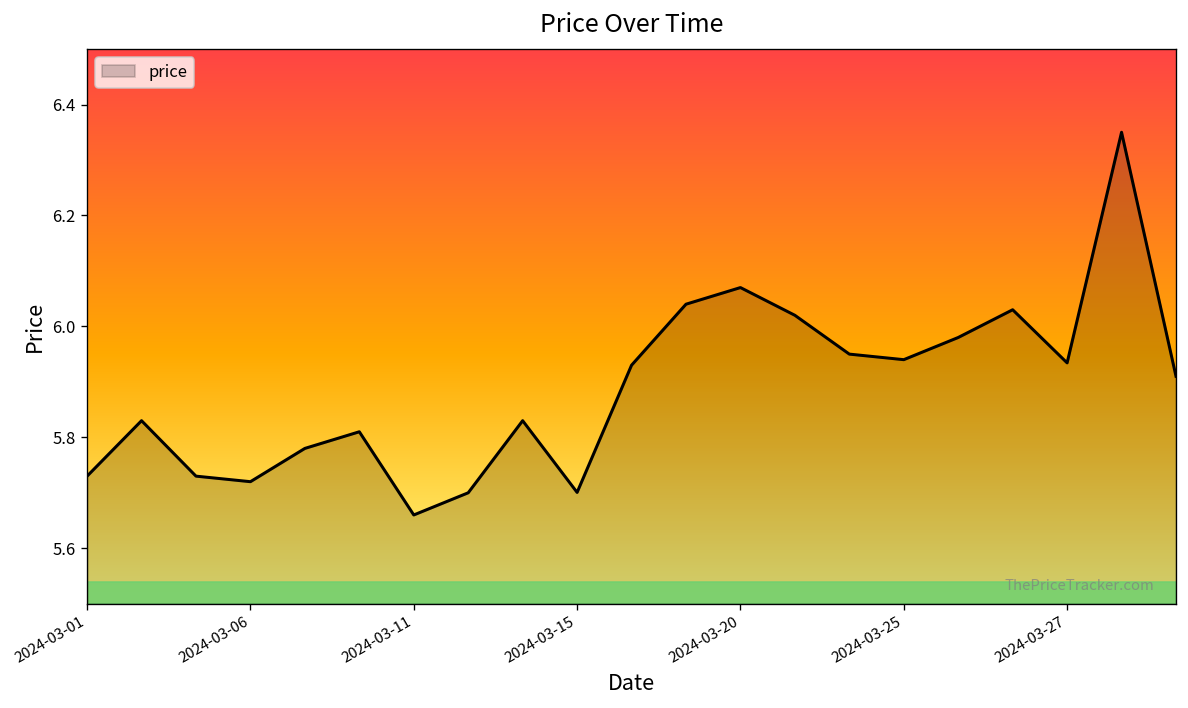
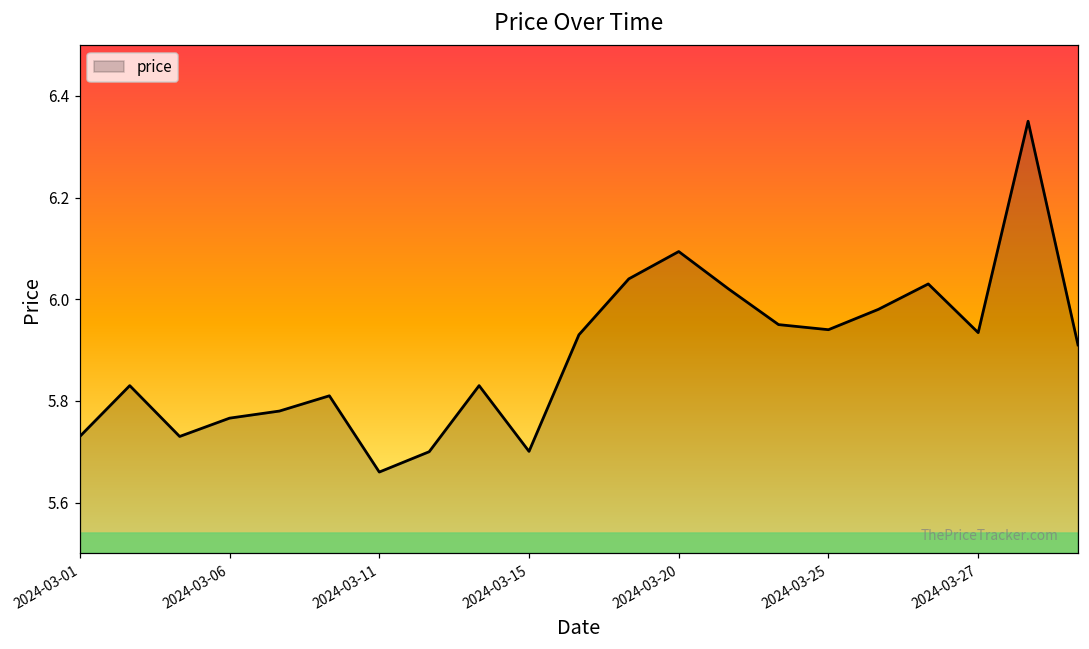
2024-03-06: 5.72 -> 5.77
2024-03-20: 6.07 -> 6.09
